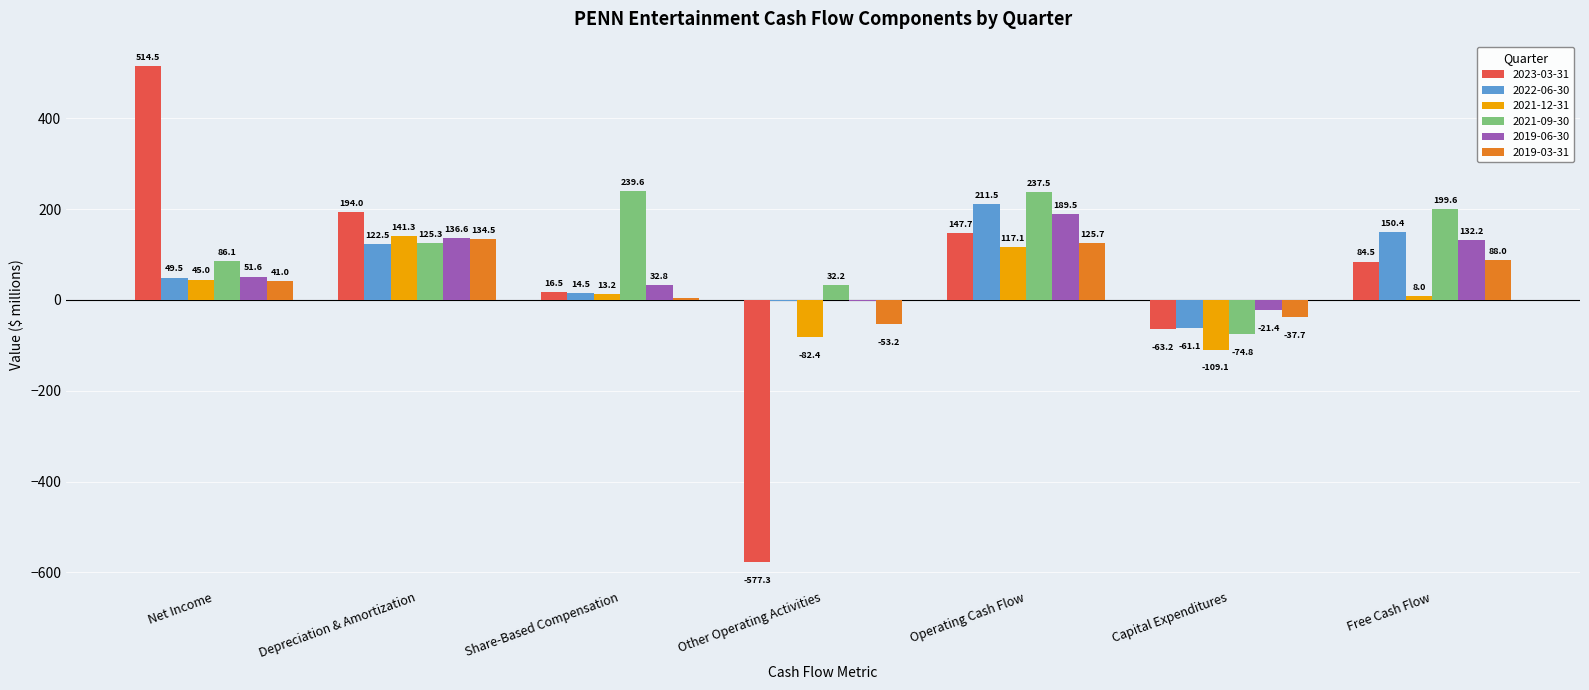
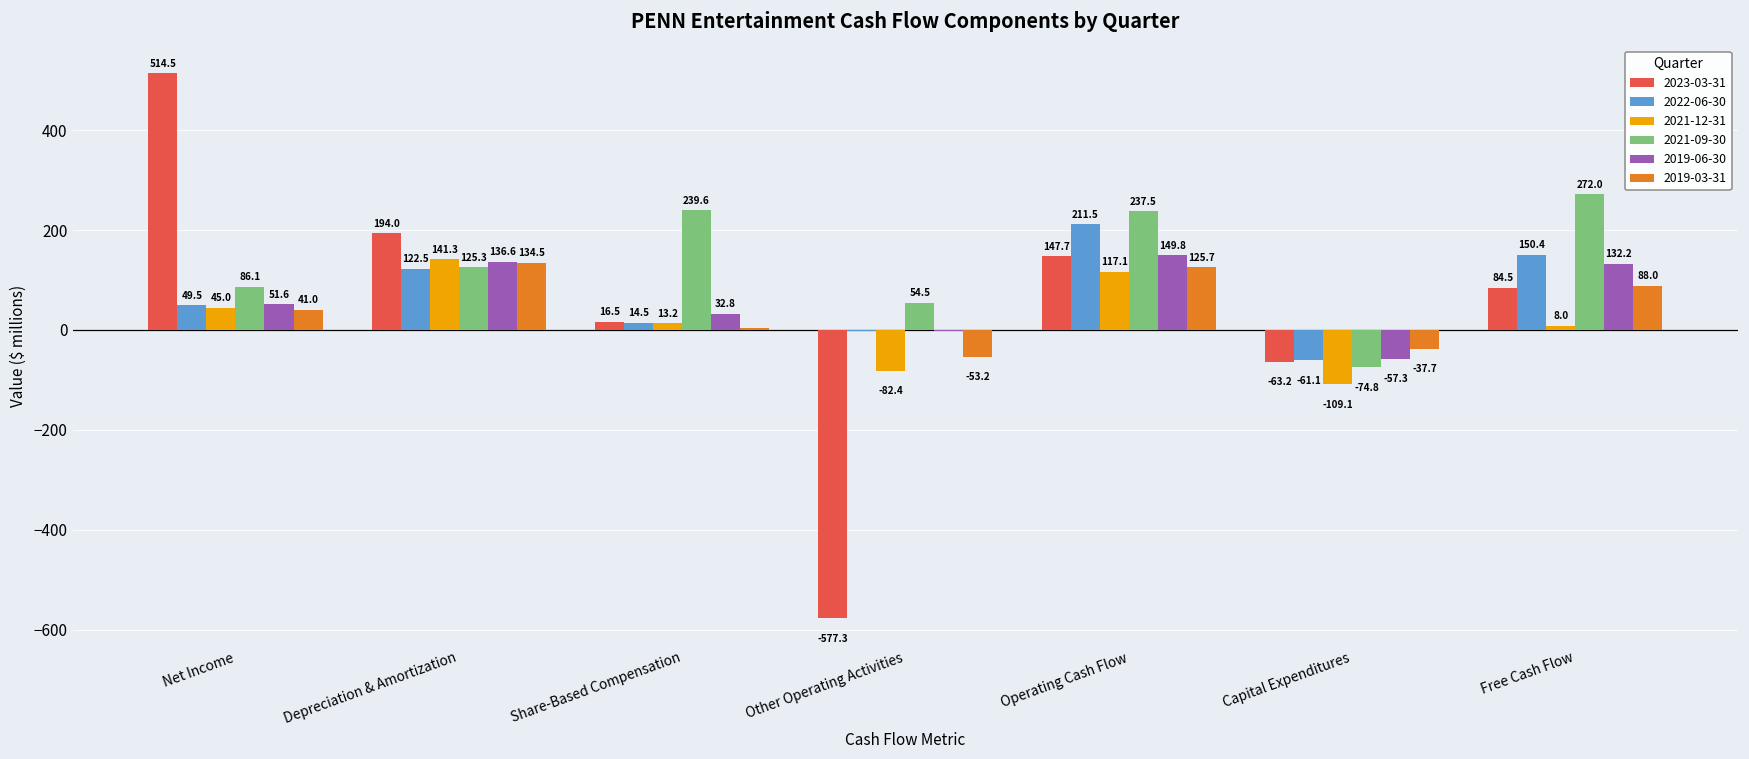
2021-09-30, Other Operating Activities: 32.2 -> 54.5
2019-06-30, Operating Cash Flow: 189.5 -> 149.8
2019-06-30, Capital Expenditures: -21.4 -> -57.3
2021-09-30, Free Cash Flow: 199.6 -> 272.0
